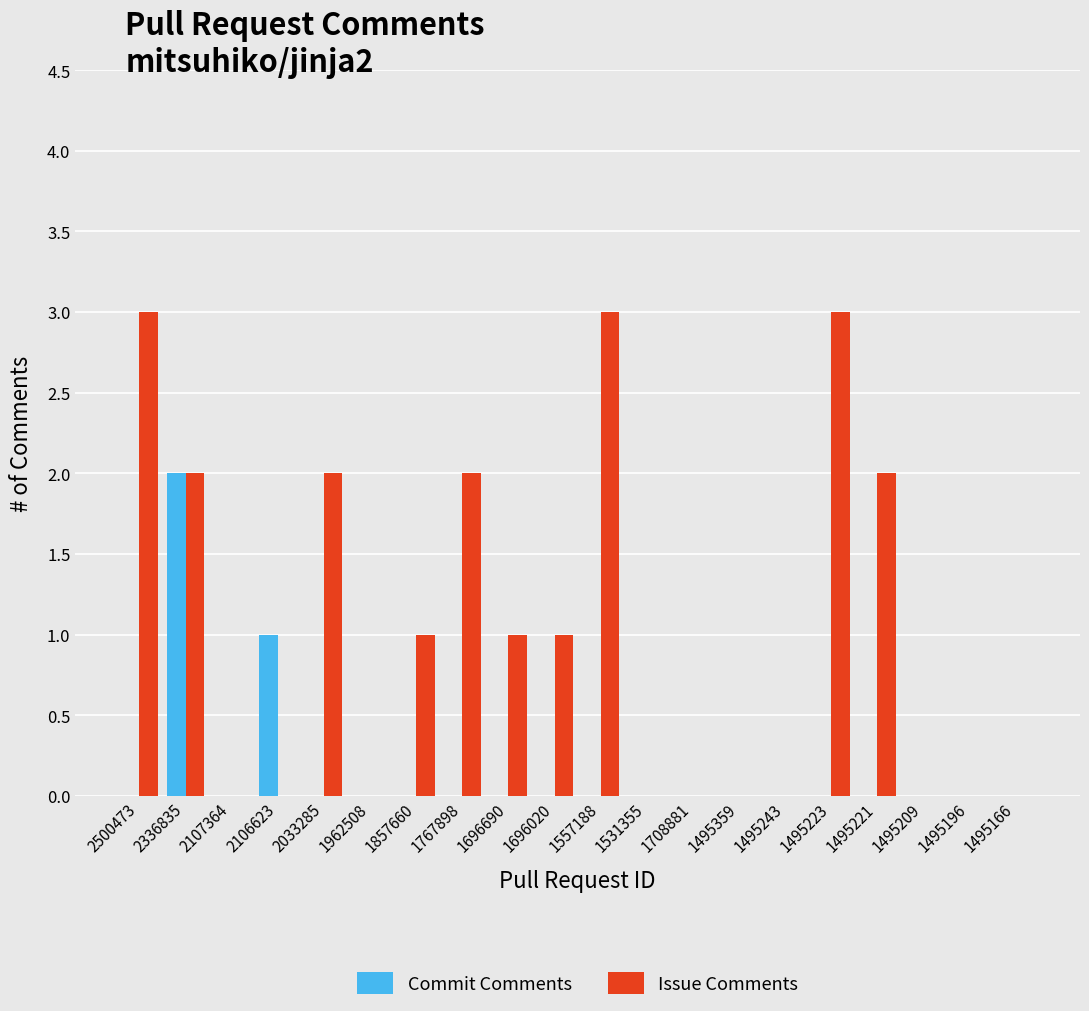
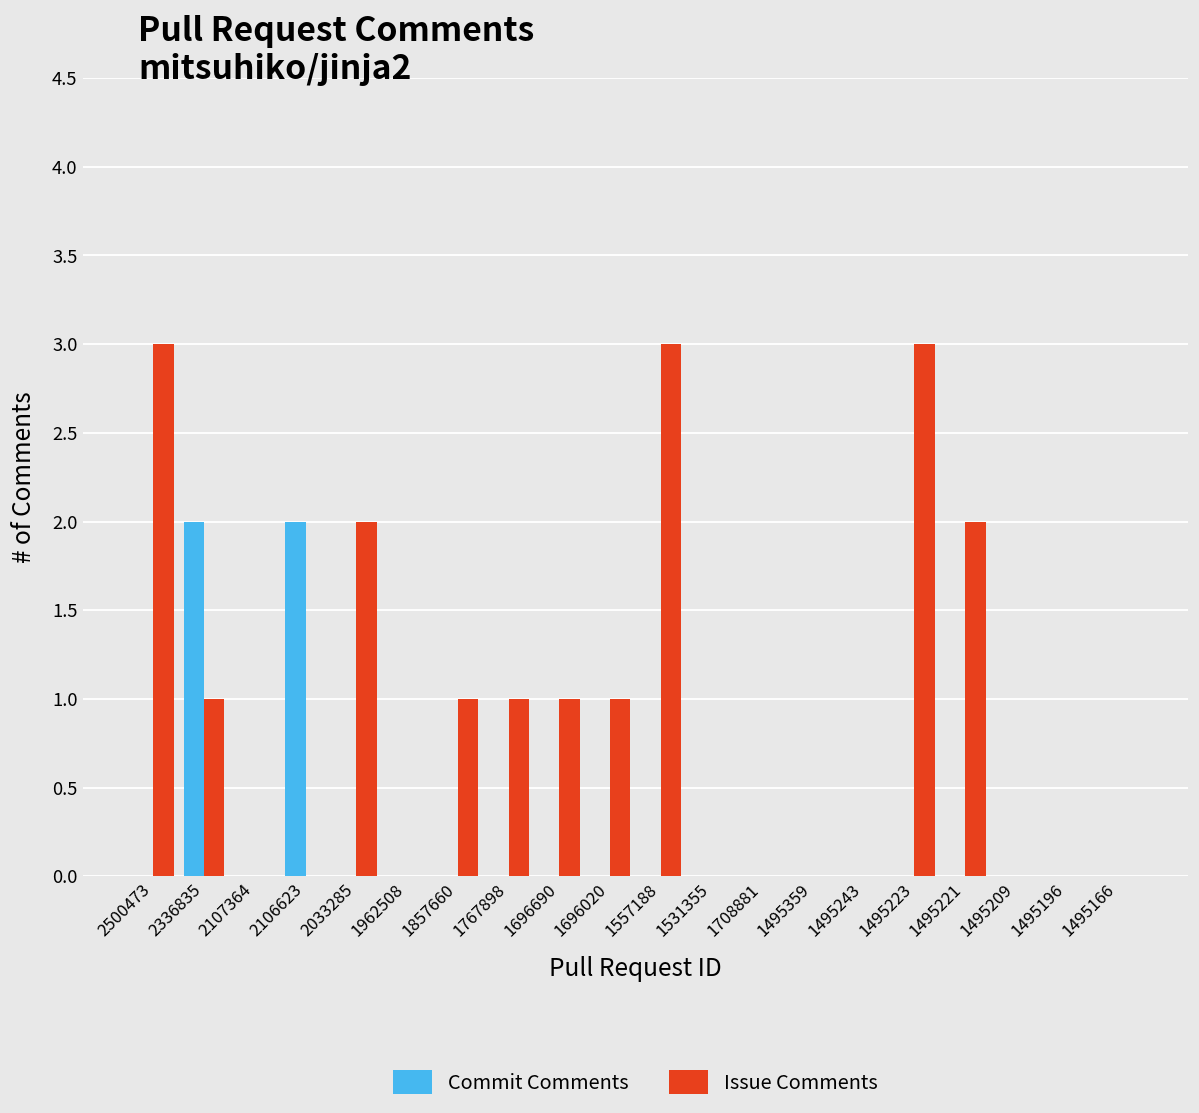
Issue Comments, 2336835: 2 -> 1
Commit Comments, 2106623: 1 -> 2
Issue Comments, 1767898: 2 -> 1
